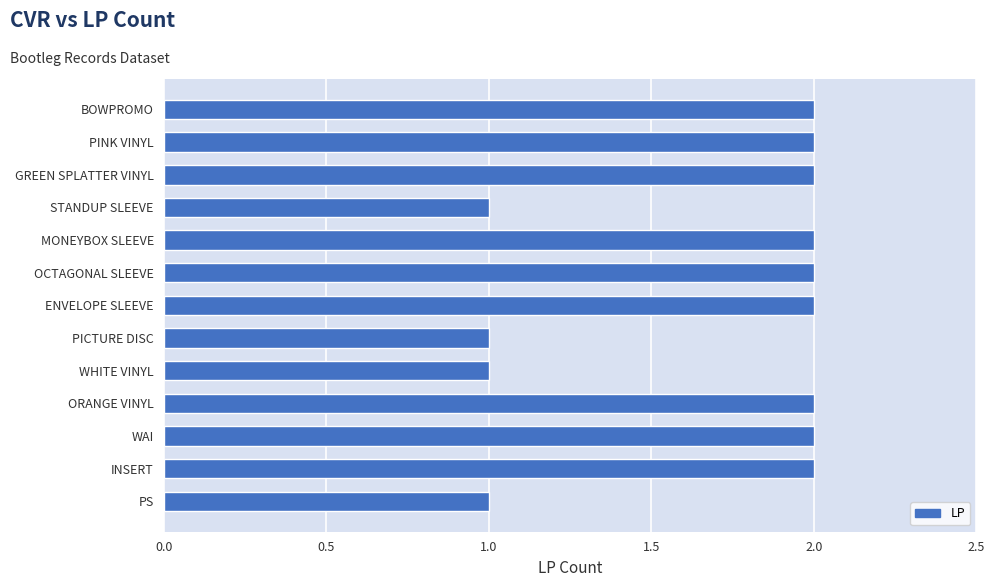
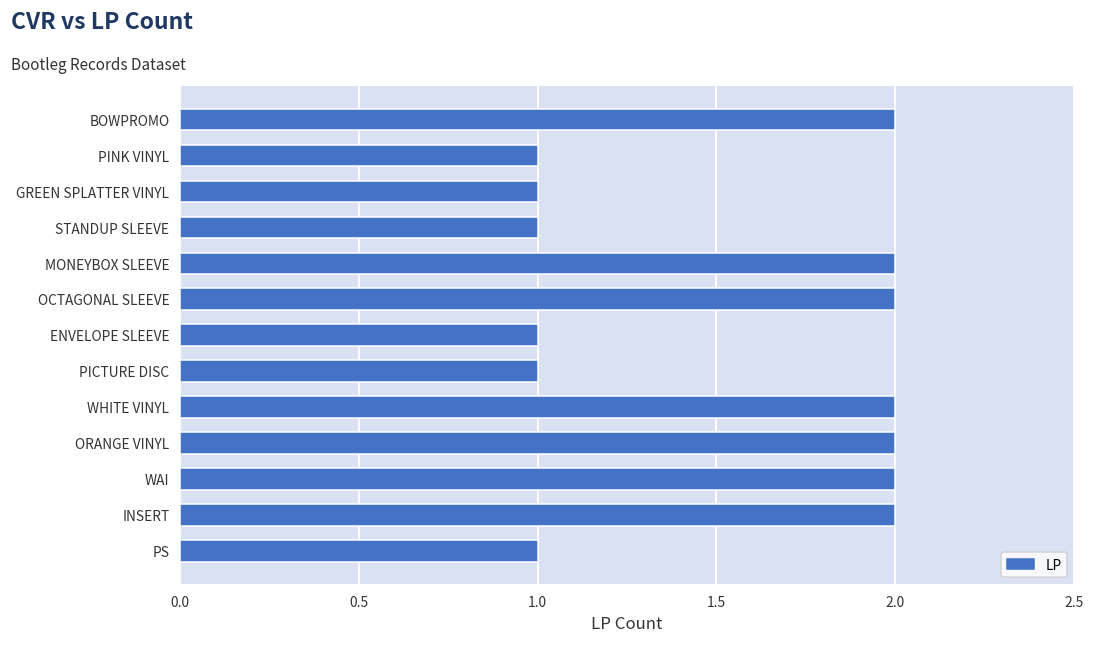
PINK VINYL: 2 -> 1
GREEN SPLATTER VINYL: 2 -> 1
ENVELOPE SLEEVE: 2 -> 1
WHITE VINYL: 1 -> 2
